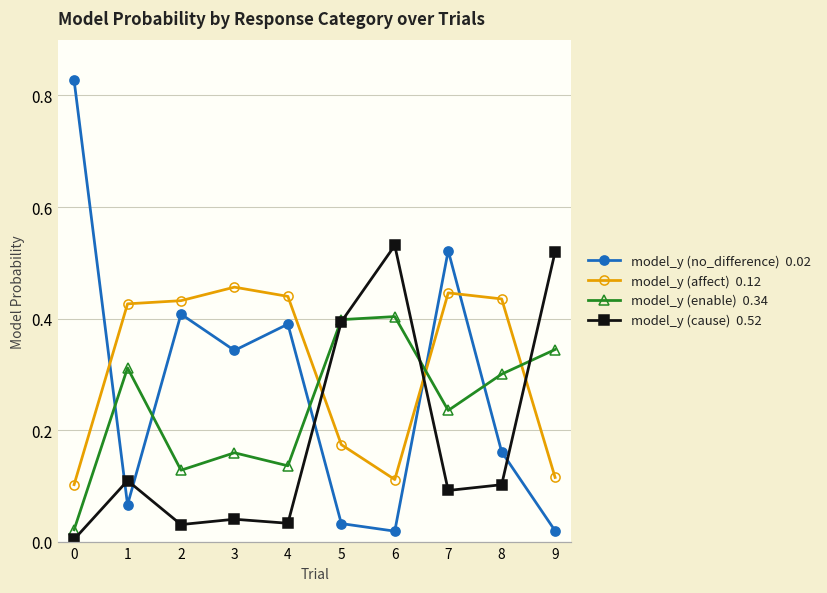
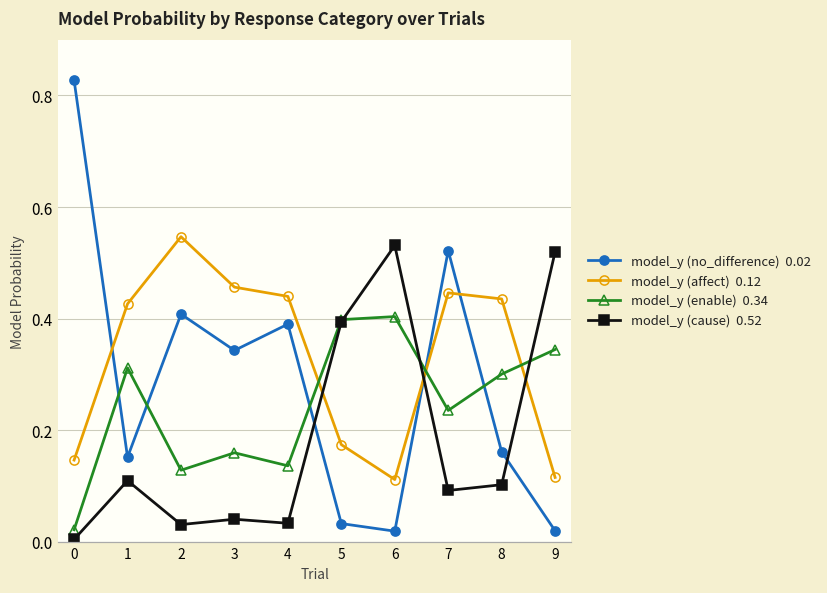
model_y (affect) 0.12, 0: 0.10 -> 0.15
model_y (no_difference) 0.02, 1: 0.07 -> 0.15
model_y (affect) 0.12, 2: 0.43 -> 0.55
